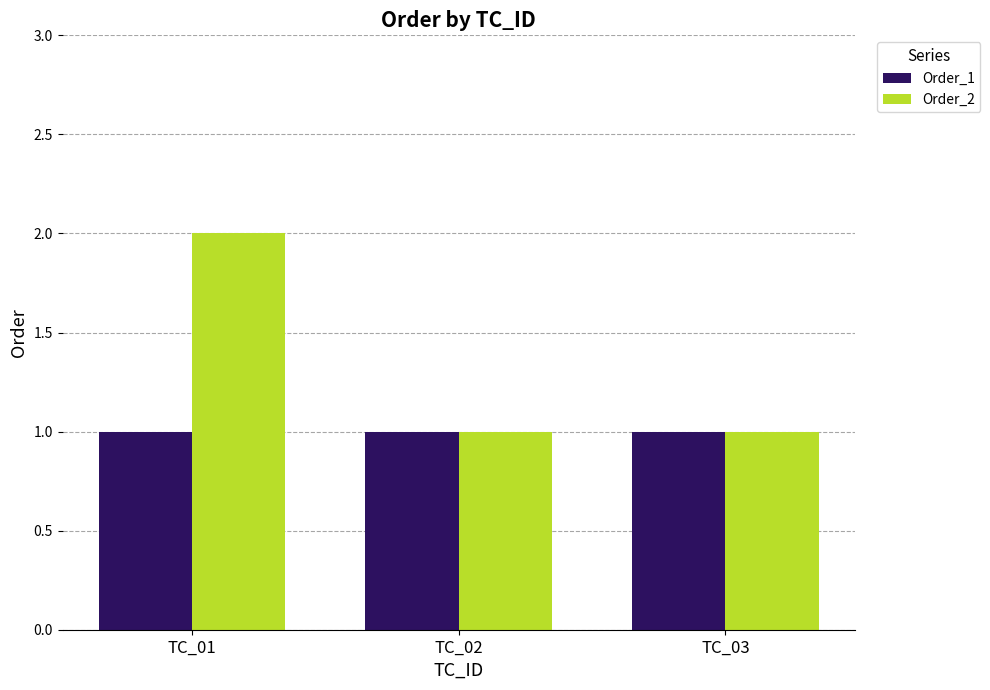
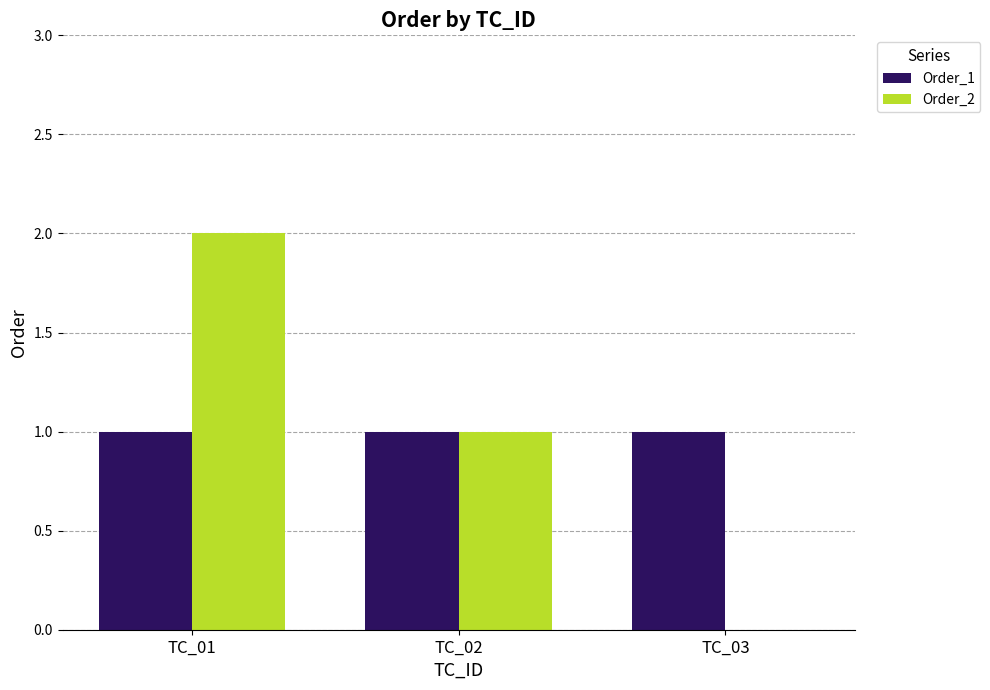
Order_2, TC_03: 1 -> 0
